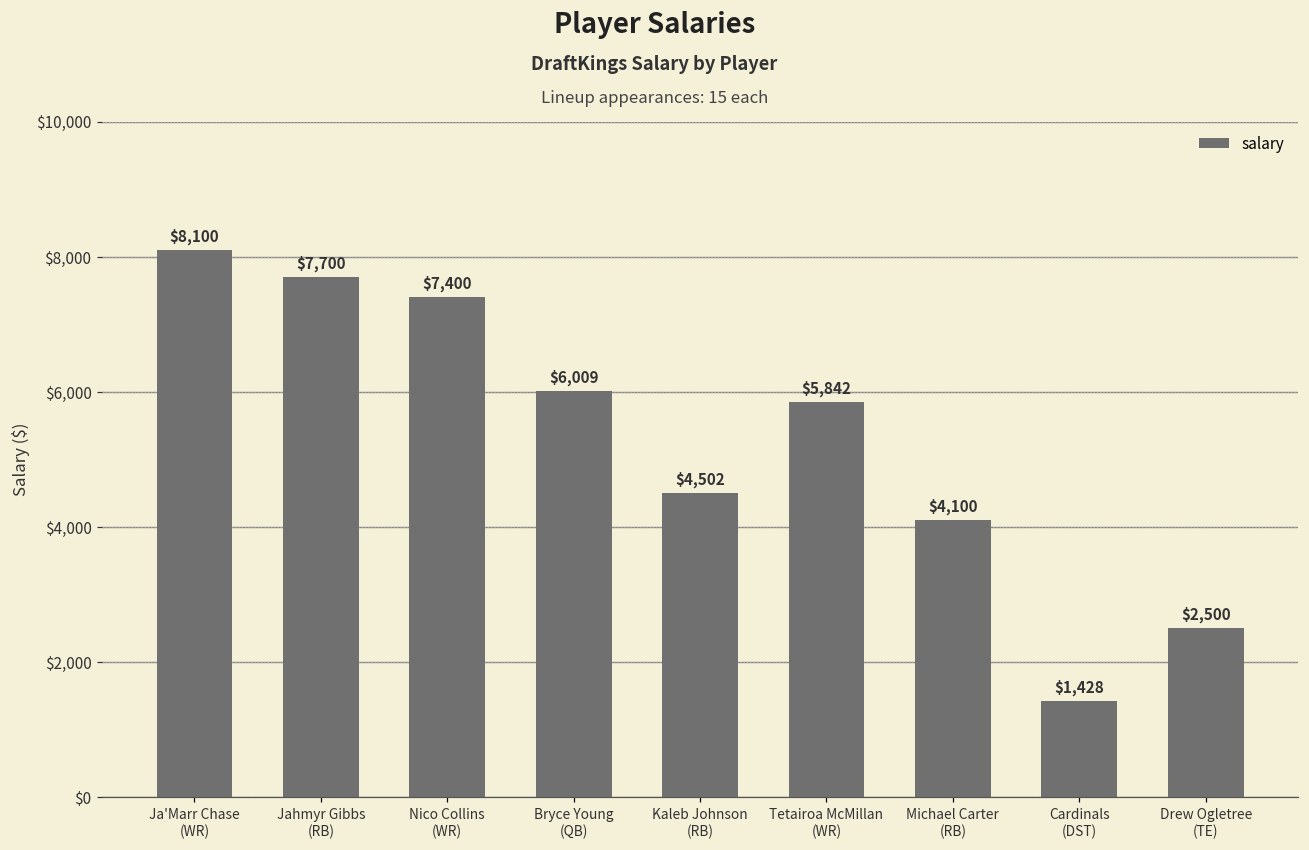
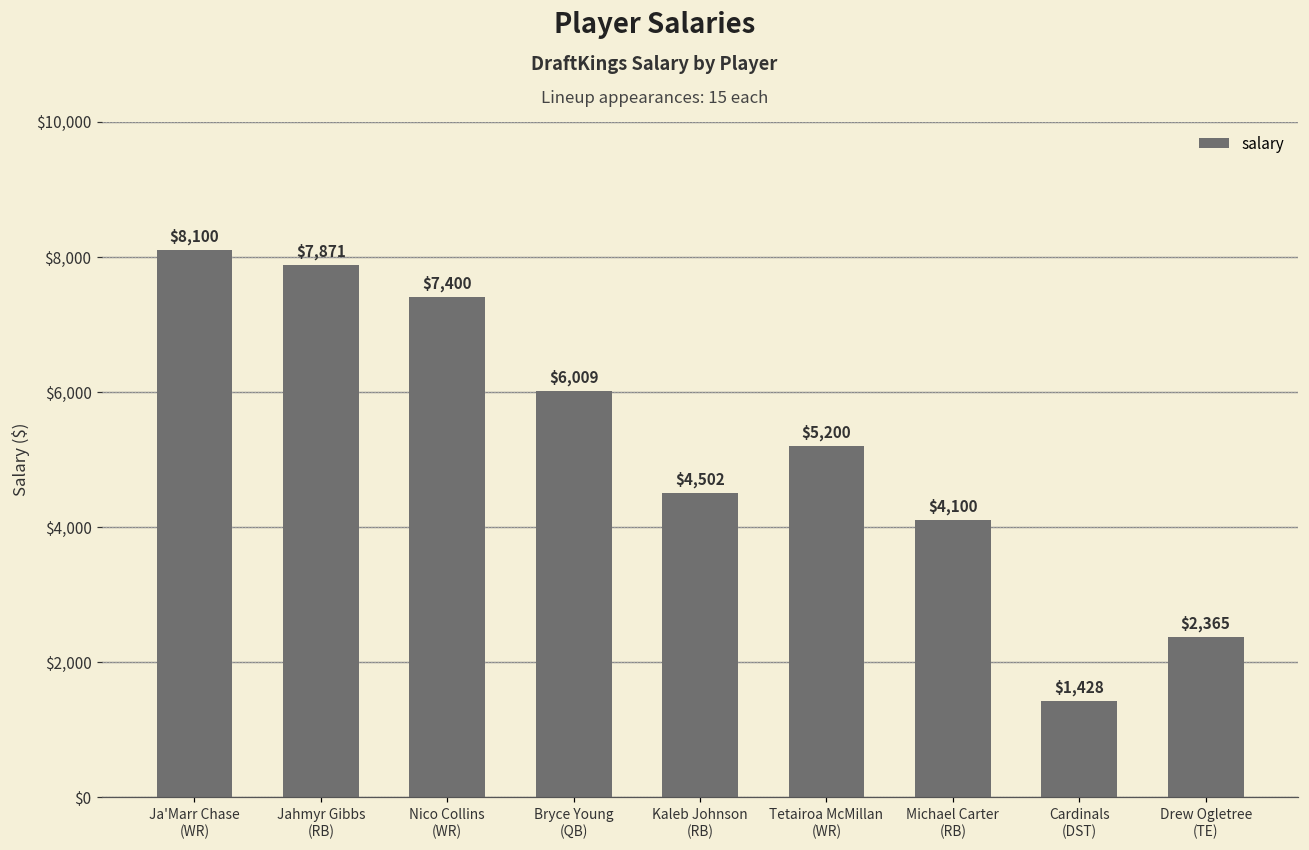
Jahmyr Gibbs (RB): $7,700 -> $7,871
Tetairoa McMillan (WR): $5,842 -> $5,200
Drew Ogletree (TE): $2,500 -> $2,365
